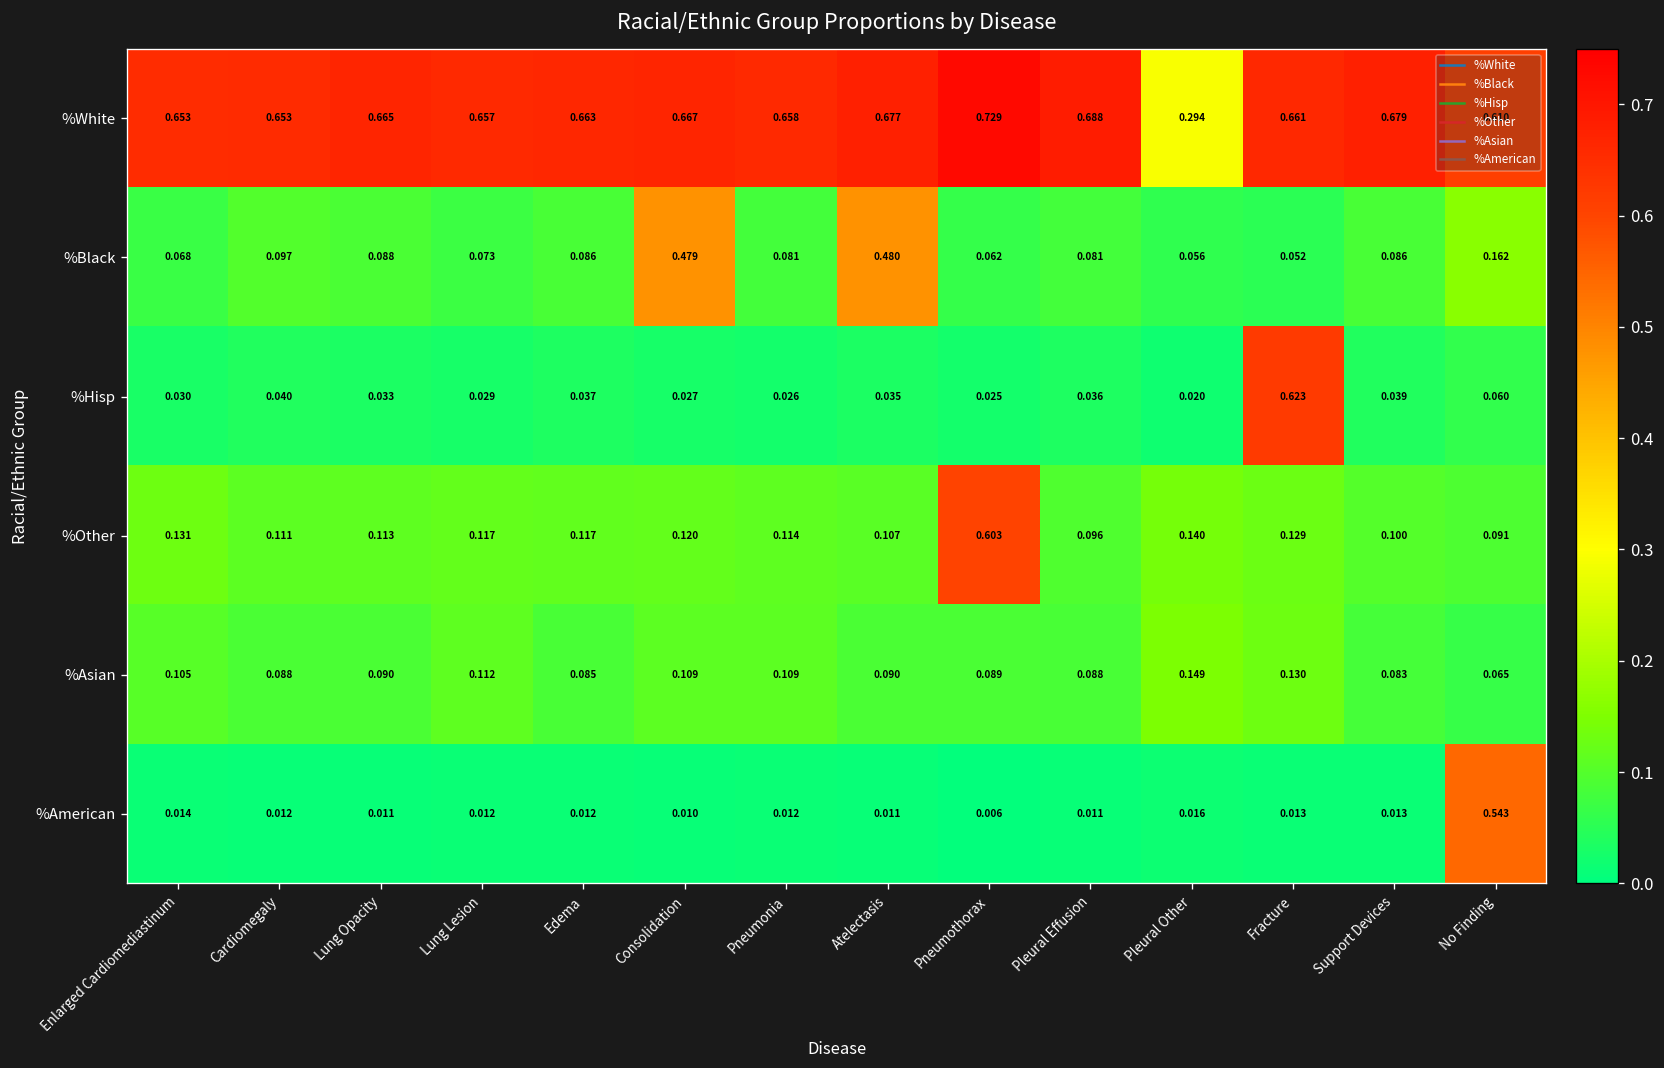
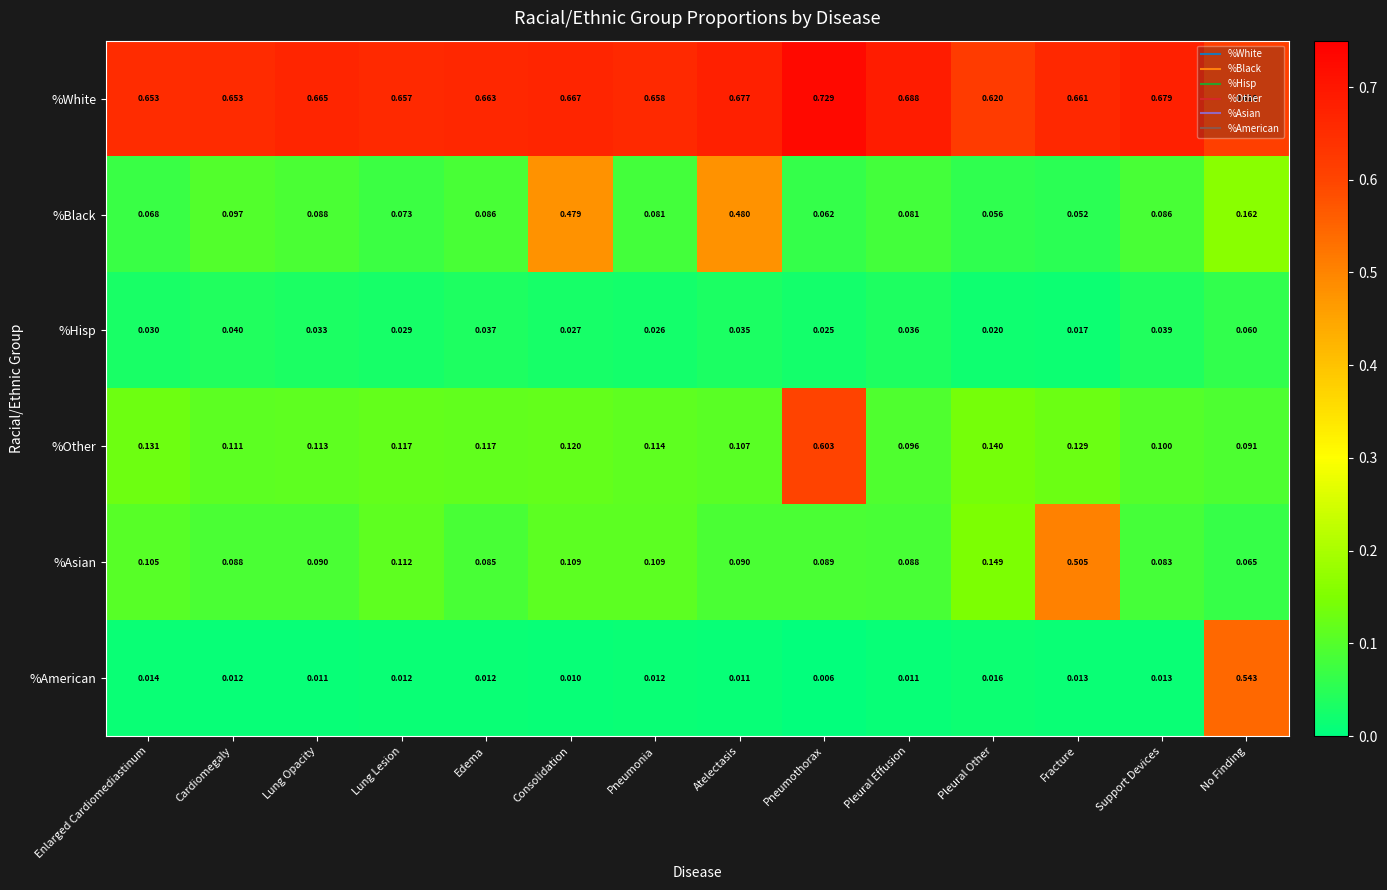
%White, Pleural Other: 0.294 -> 0.620
%Hisp, Fracture: 0.623 -> 0.017
%Asian, Fracture: 0.130 -> 0.505
